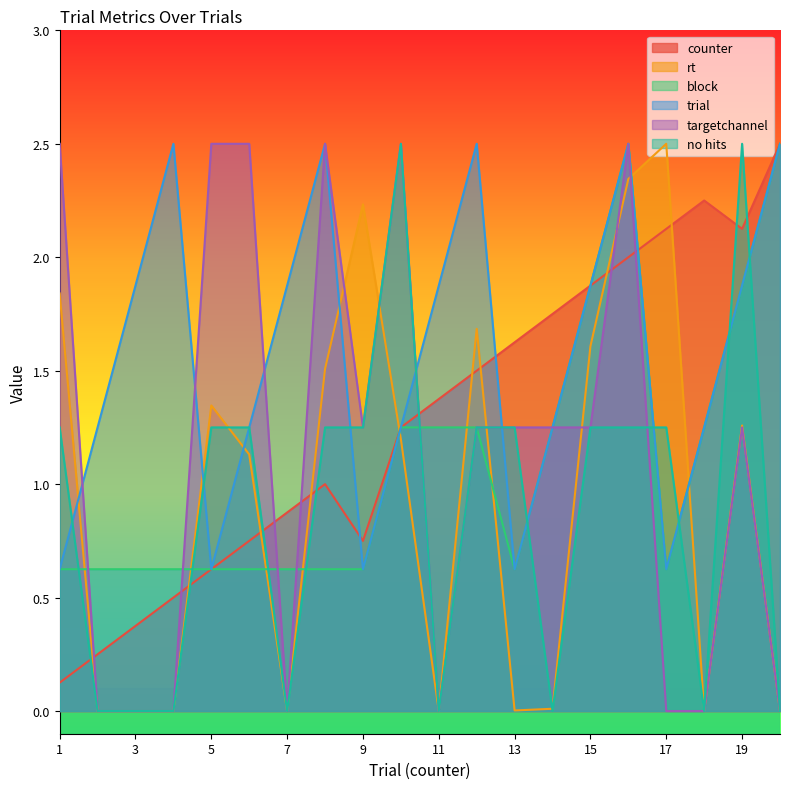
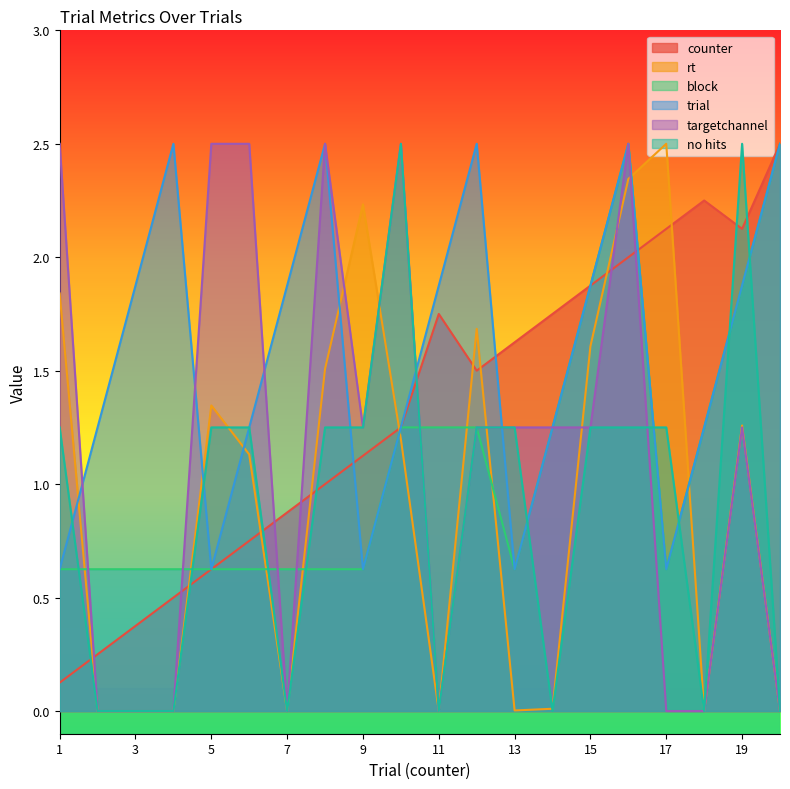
counter, 9: 0.75 -> 1.13
counter, 11: 1.38 -> 1.75
